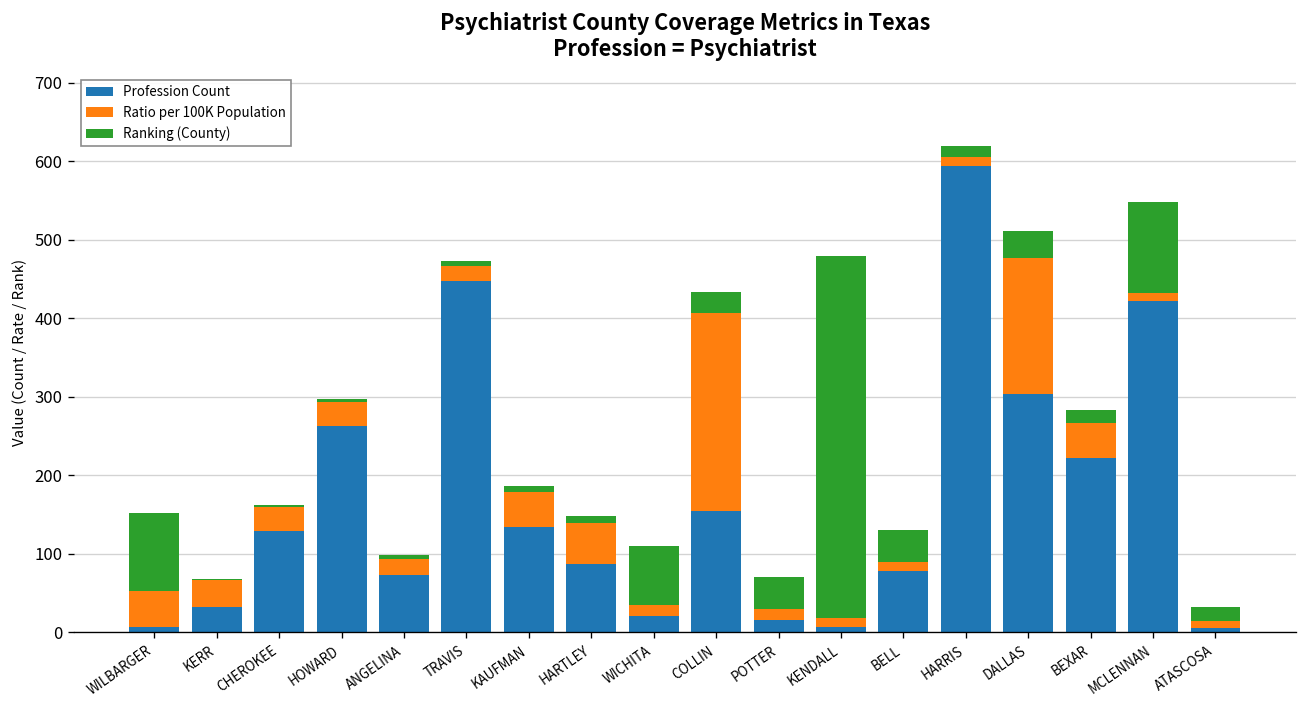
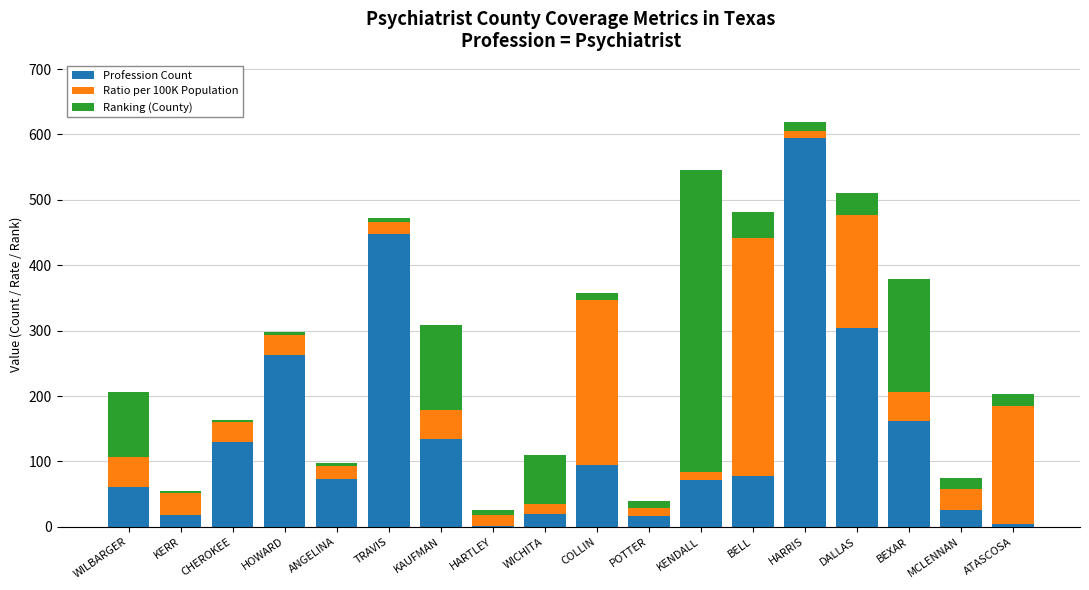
Profession Count, WILBARGER: 10 -> 60
Profession Count, KERR: 30 -> 20
Ranking (County), KAUFMAN: 10 -> 130
Profession Count, HARTLEY: 90 -> 0
Ratio per 100K Population, HARTLEY: 50 -> 20
Profession Count, COLLIN: 150 -> 90
Ranking (County), COLLIN: 30 -> 10
Ranking (County), POTTER: 40 -> 10
Profession Count, KENDALL: 10 -> 70
Ratio per 100K Population, BELL: 10 -> 360
Profession Count, BEXAR: 220 -> 160
Ranking (County), BEXAR: 20 -> 170
Profession Count, MCLENNAN: 420 -> 30
Ratio per 100K Population, MCLENNAN: 10 -> 30
Ranking (County), MCLENNAN: 120 -> 20
Ratio per 100K Population, ATASCOSA: 10 -> 180
